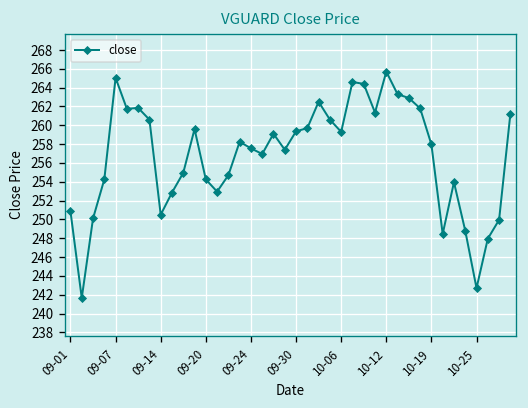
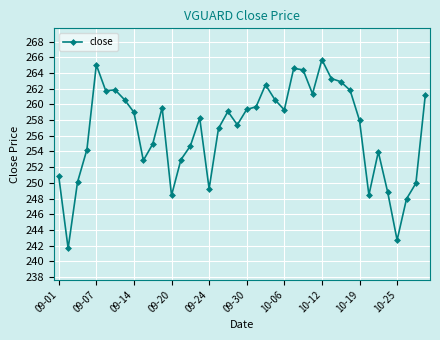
09-14: 251 -> 259
09-20: 254 -> 248
09-24: 258 -> 249
